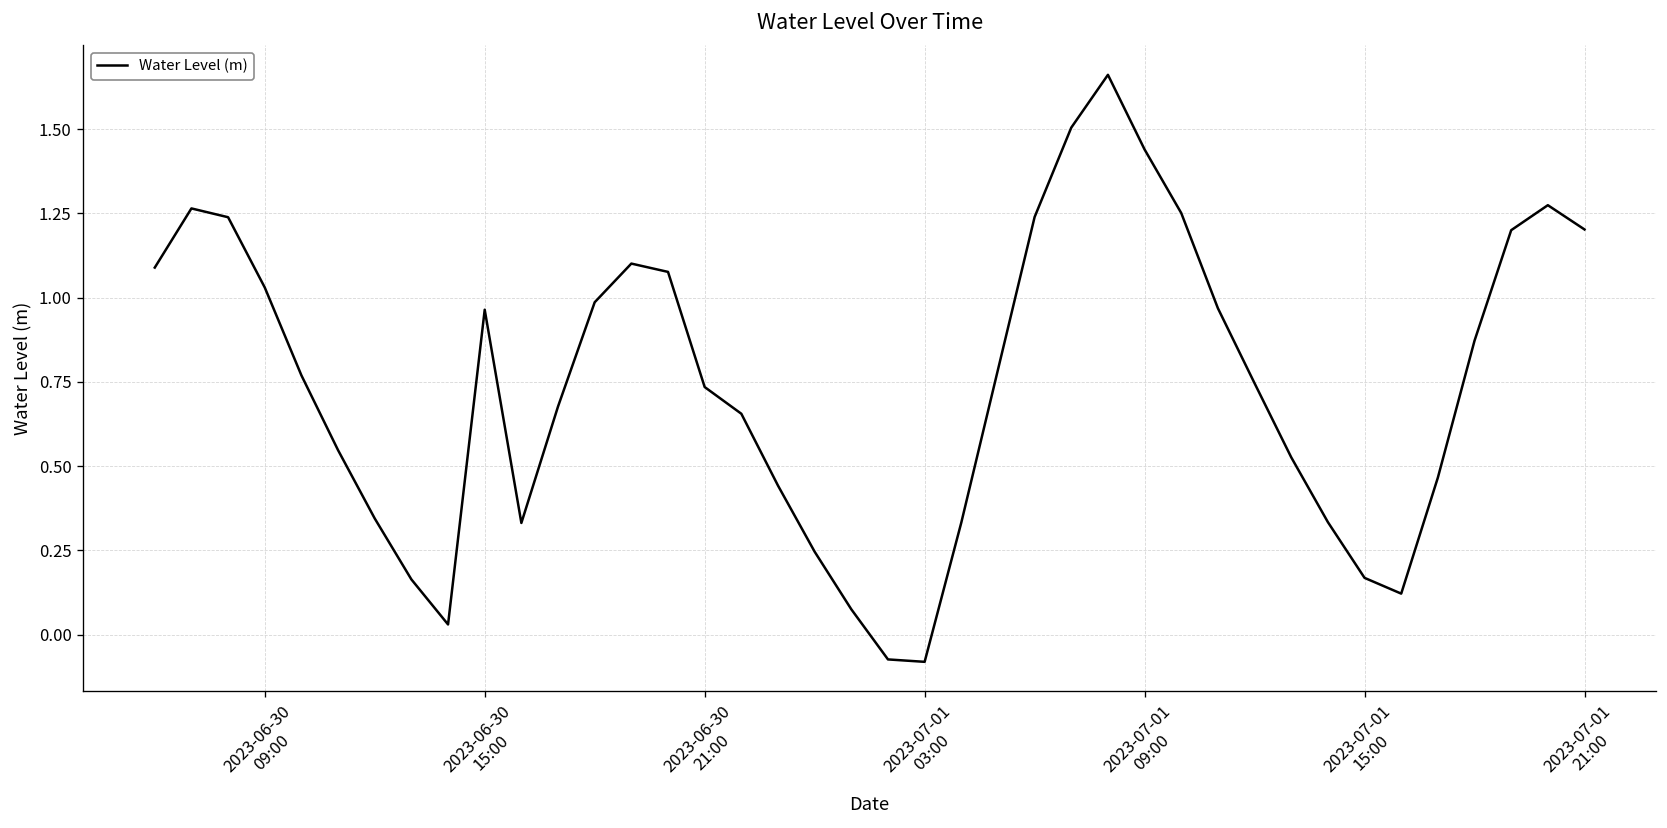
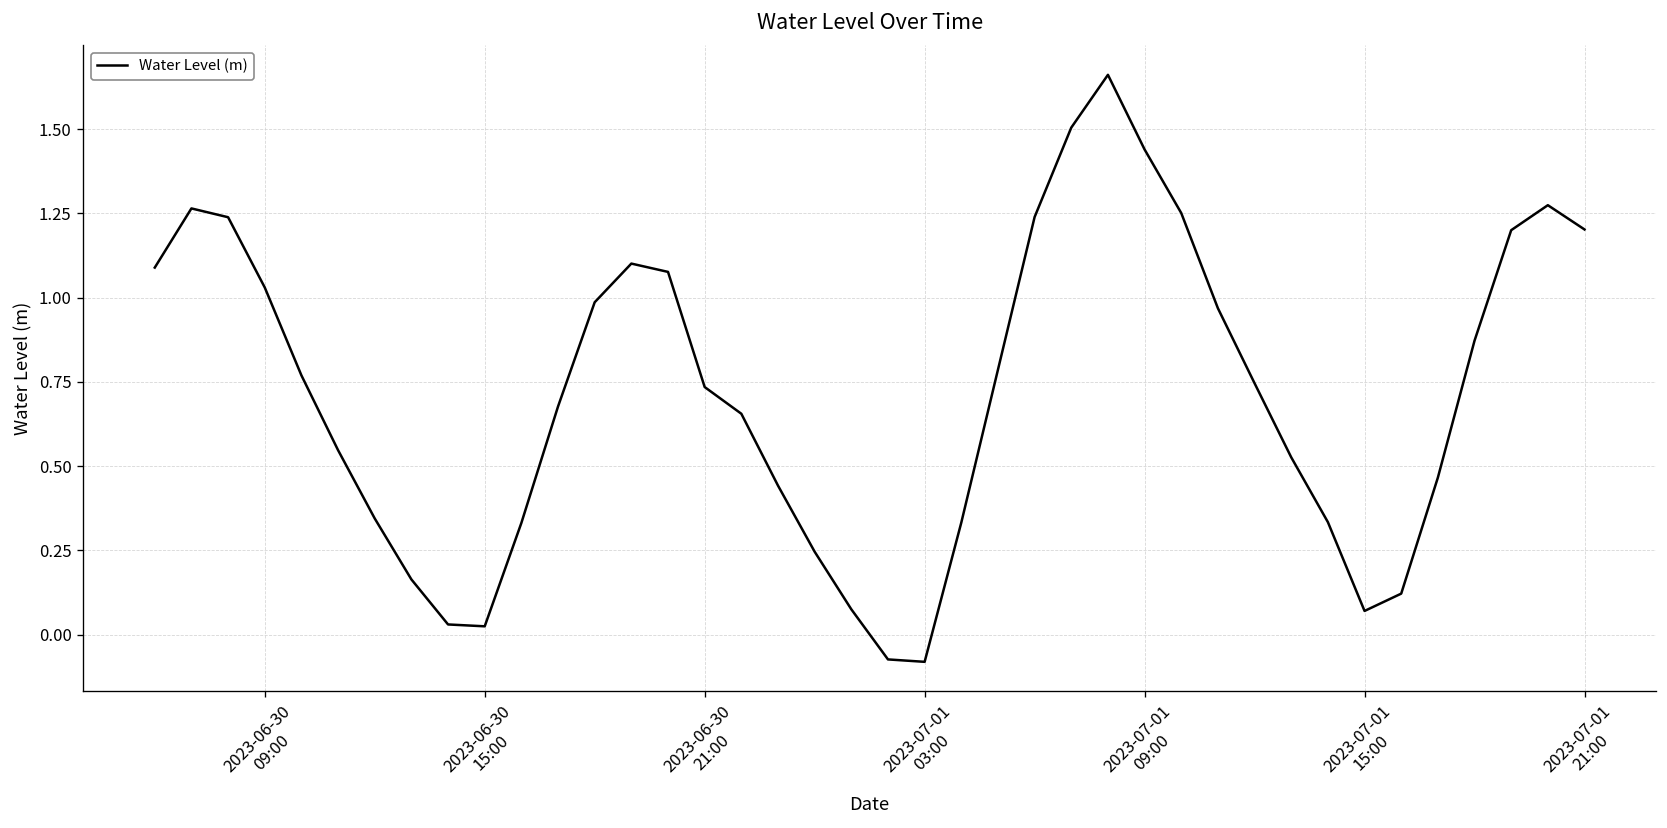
2023-06-30 15:00: 0.96 -> 0.02
2023-07-01 15:00: 0.17 -> 0.07
